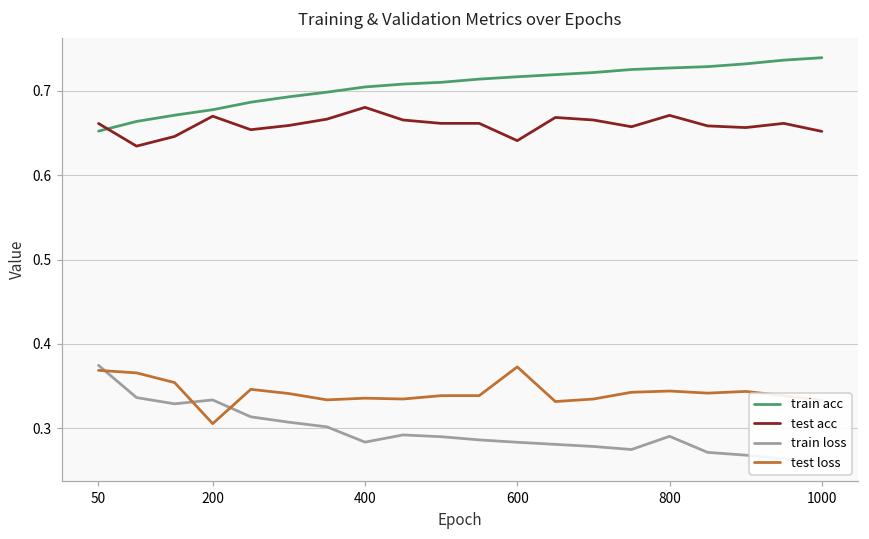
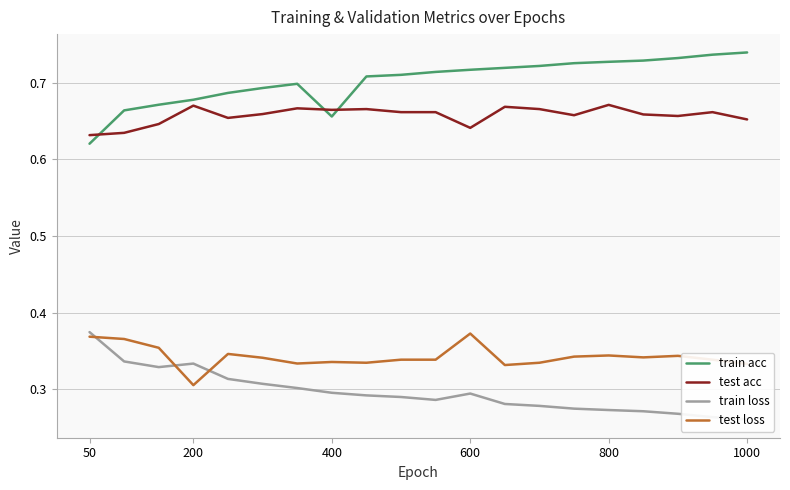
train acc, 50: 0.65 -> 0.62
test acc, 50: 0.66 -> 0.63
train acc, 400: 0.70 -> 0.66
test acc, 400: 0.68 -> 0.66
train loss, 400: 0.28 -> 0.30
train loss, 600: 0.28 -> 0.29
train loss, 800: 0.29 -> 0.27
